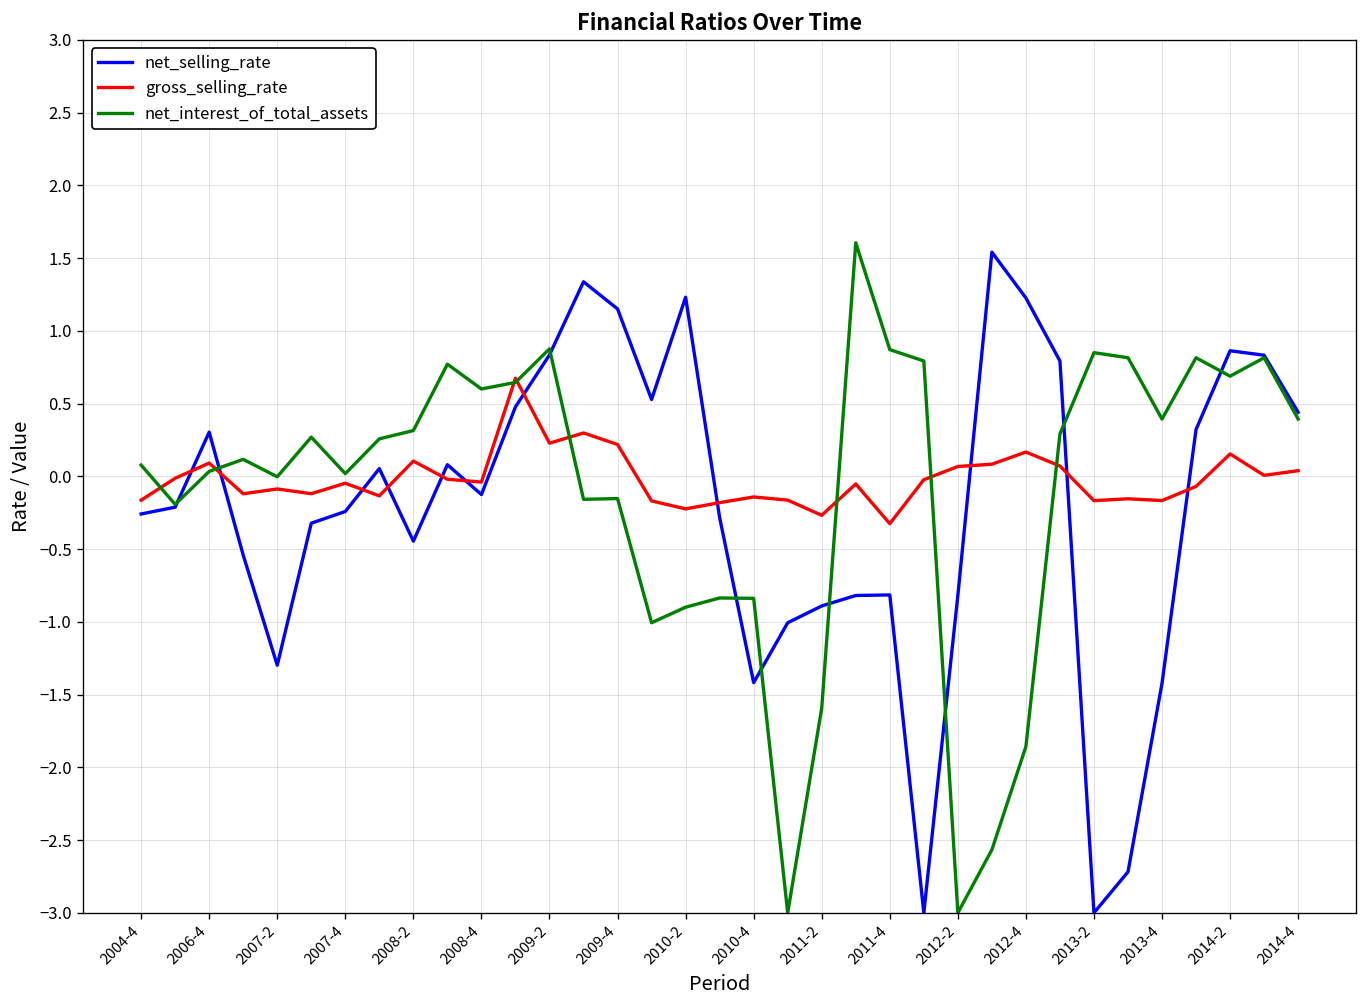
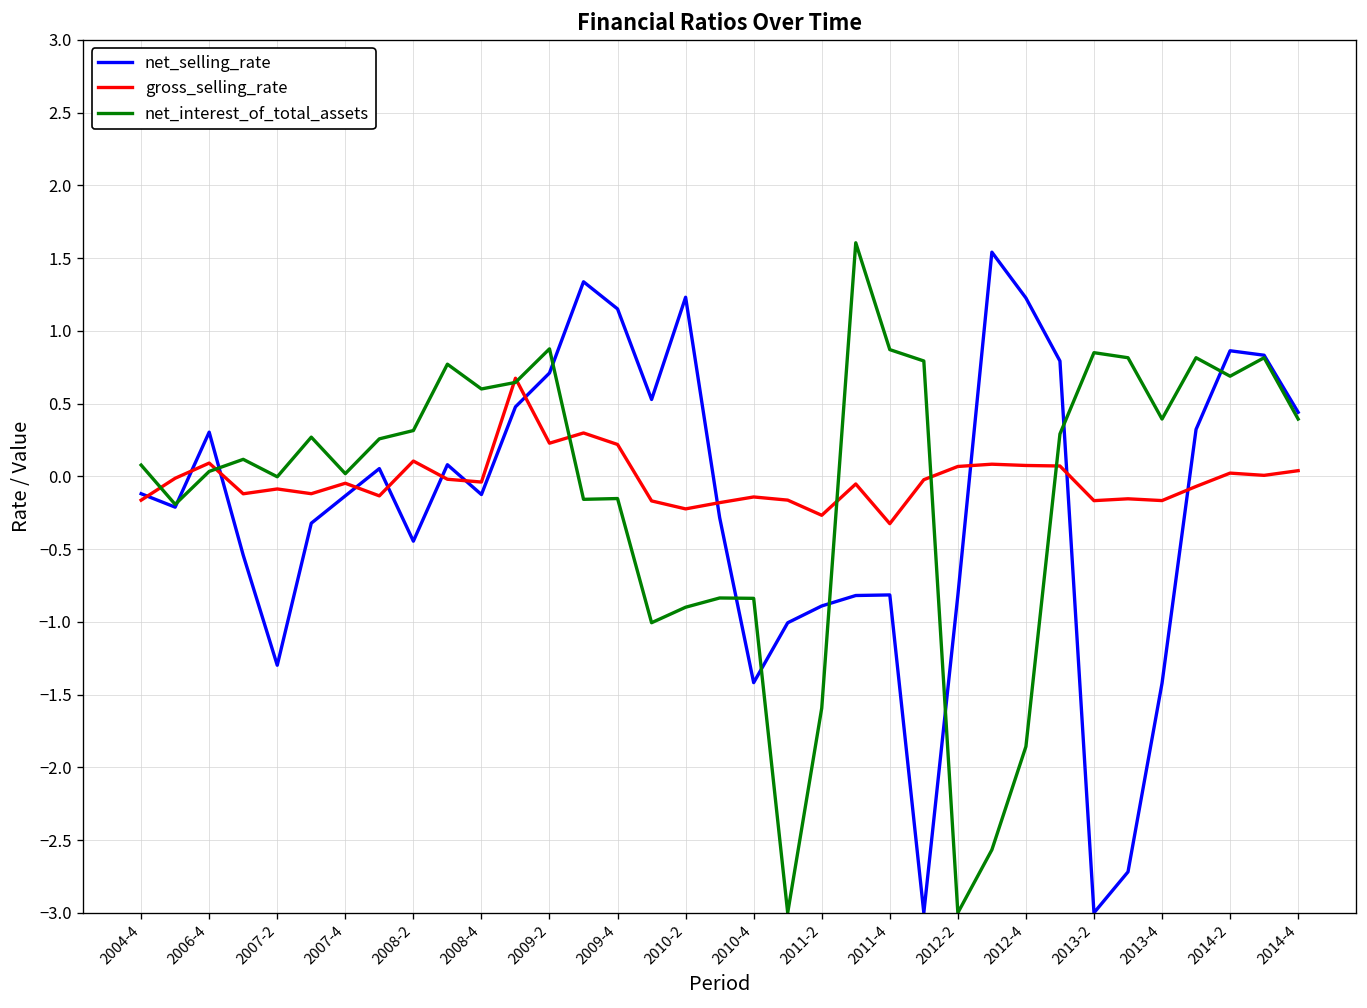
net_selling_rate, 2004-4: -0.26 -> -0.12
net_selling_rate, 2007-4: -0.24 -> -0.13
net_selling_rate, 2009-2: 0.84 -> 0.71
gross_selling_rate, 2012-4: 0.17 -> 0.08
gross_selling_rate, 2014-2: 0.15 -> 0.02
